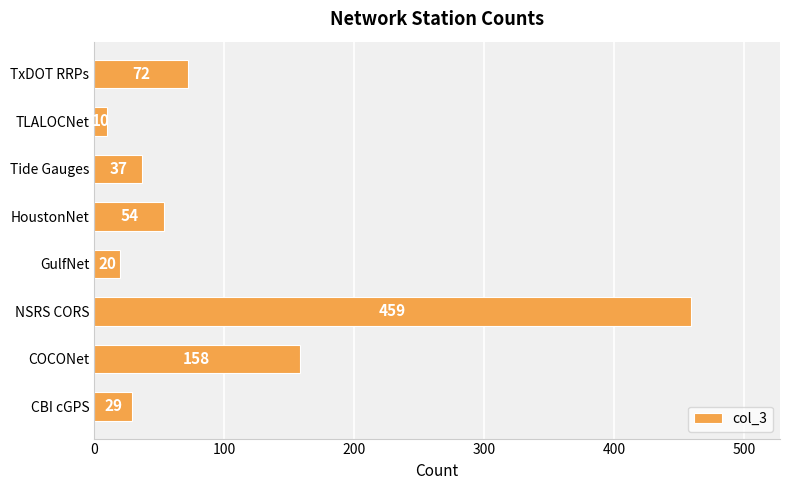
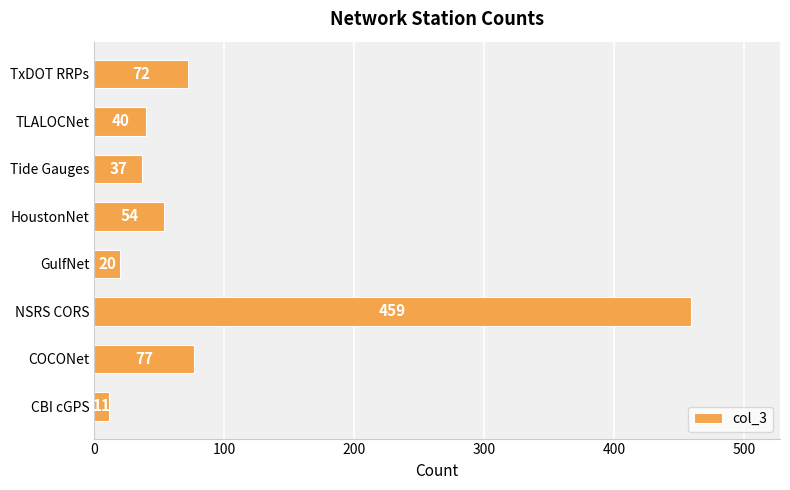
TLALOCNet: 10 -> 40
COCONet: 158 -> 77
CBI cGPS: 29 -> 11
